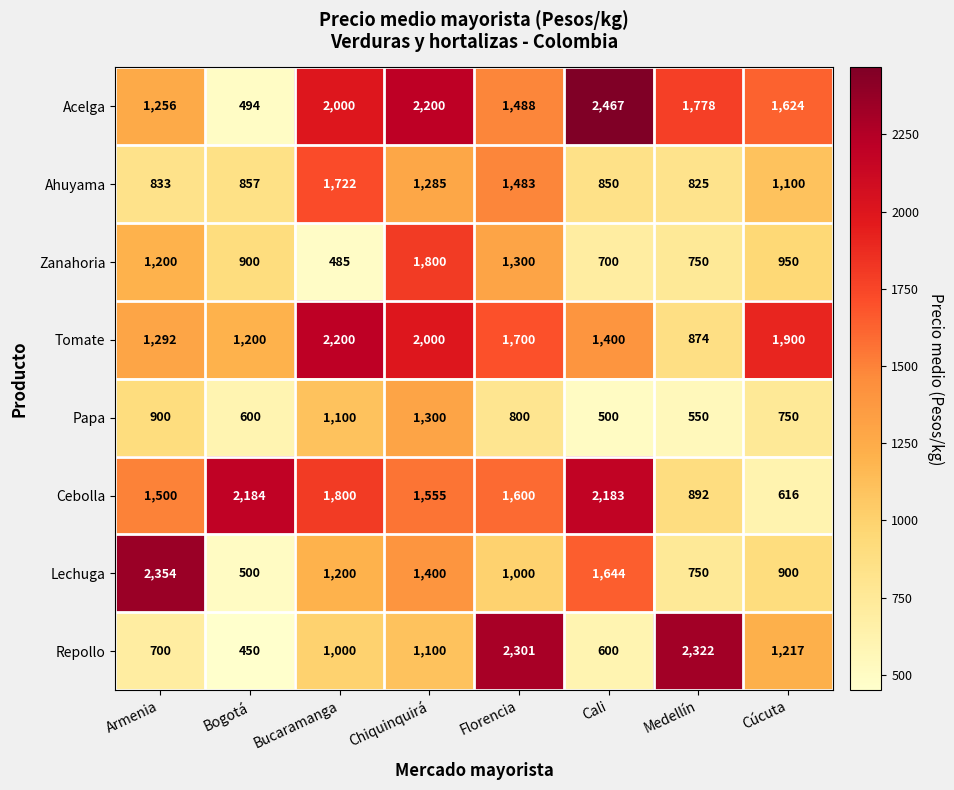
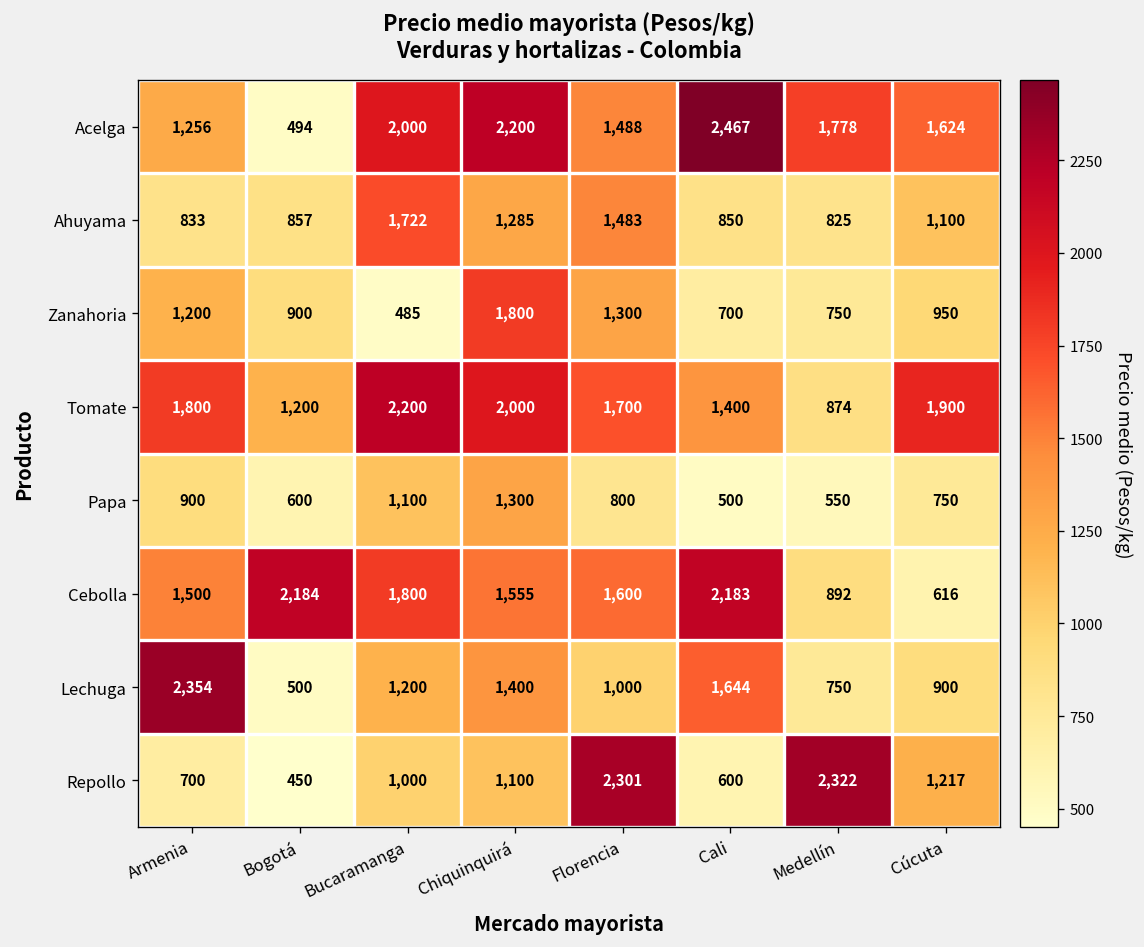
Tomate, Armenia: 1,292 -> 1,800
